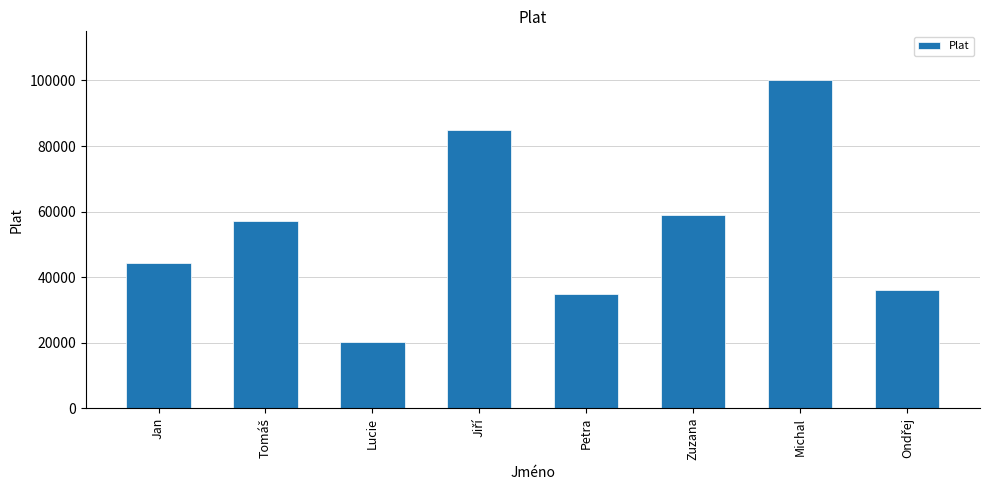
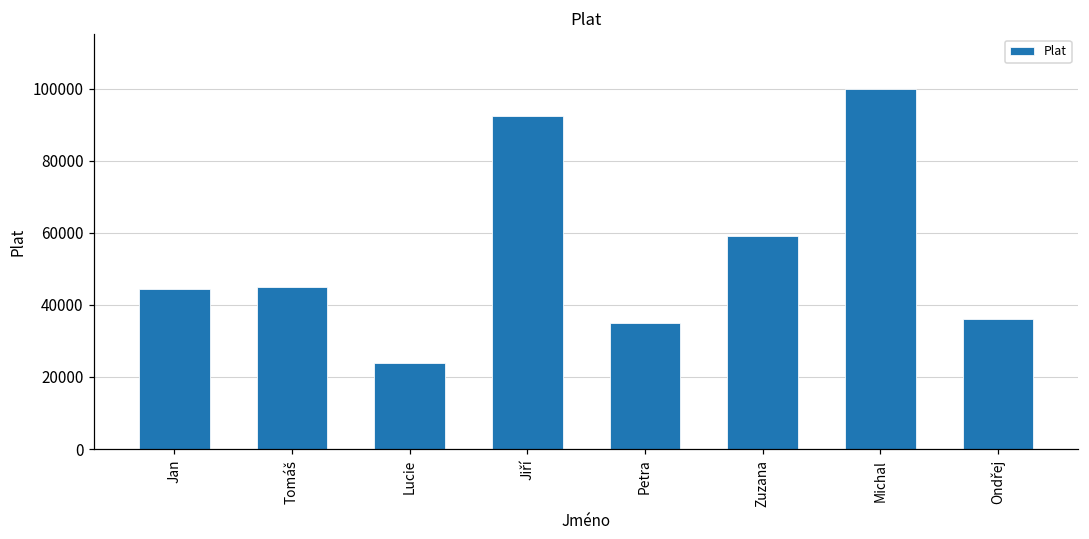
Tomáš: 57000 -> 45000
Lucie: 20000 -> 24000
Jiří: 85000 -> 92000
